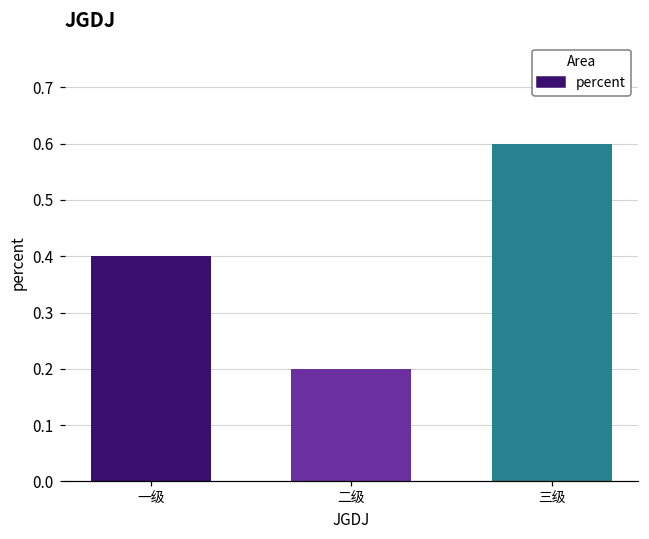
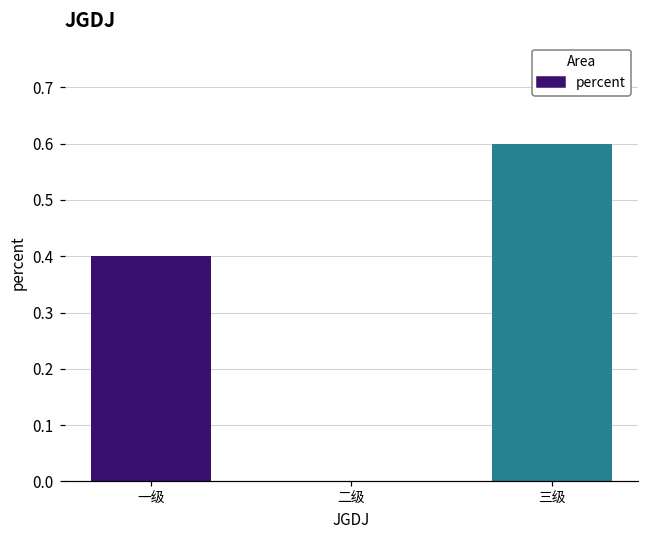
二级: 0.2 -> 0.0
